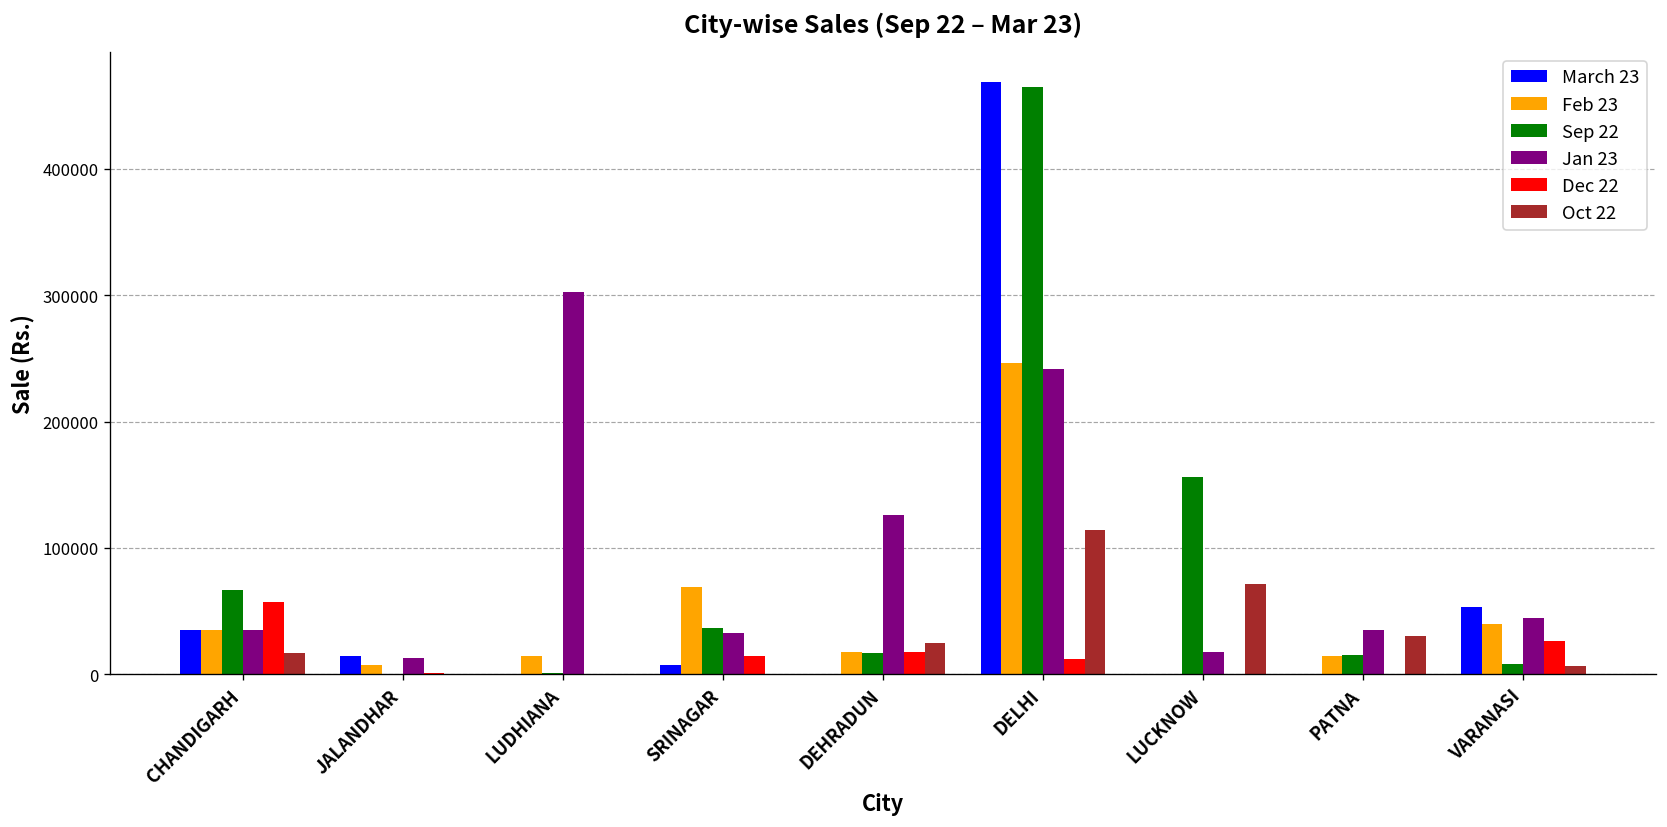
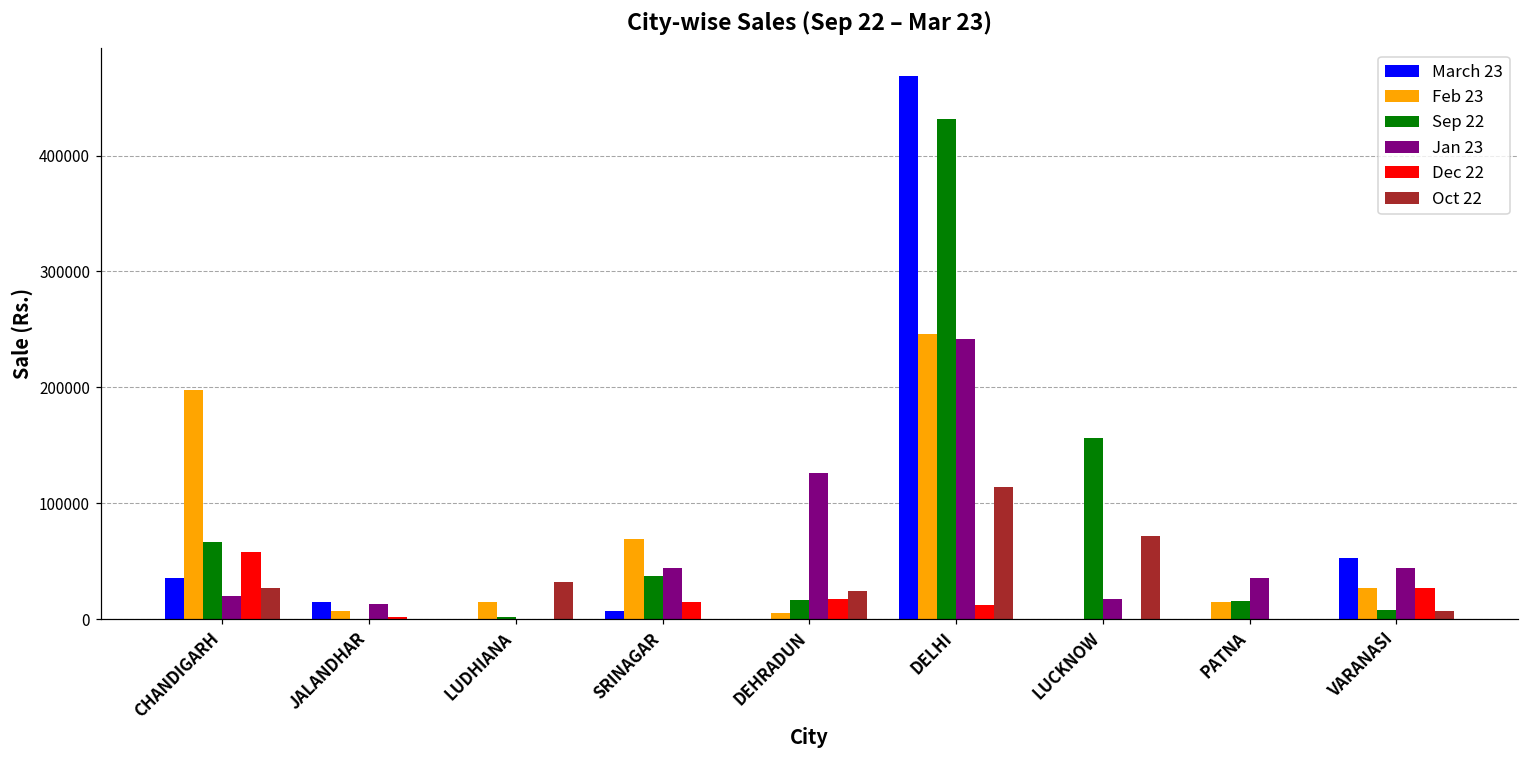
Feb 23, CHANDIGARH: 35000 -> 198000
Jan 23, CHANDIGARH: 35000 -> 20000
Oct 22, CHANDIGARH: 17000 -> 27000
Jan 23, LUDHIANA: 302000 -> 0
Oct 22, LUDHIANA: 0 -> 32000
Jan 23, SRINAGAR: 32000 -> 44000
Feb 23, DEHRADUN: 18000 -> 5000
Sep 22, DELHI: 465000 -> 432000
Oct 22, PATNA: 31000 -> 0
Feb 23, VARANASI: 40000 -> 27000
